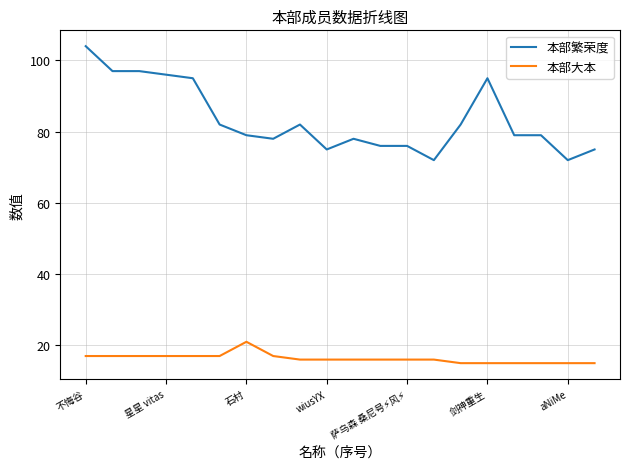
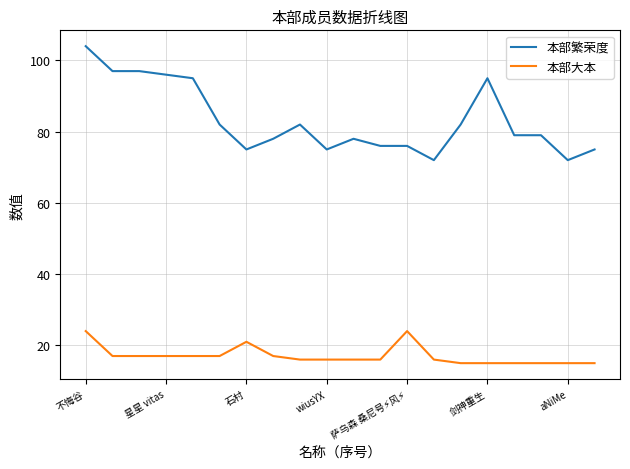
本部大本, 不悔谷: 17 -> 24
本部繁荣度, 石村: 79 -> 75
本部大本, 萨乌森 桑尼号⚡风⚡: 16 -> 24
